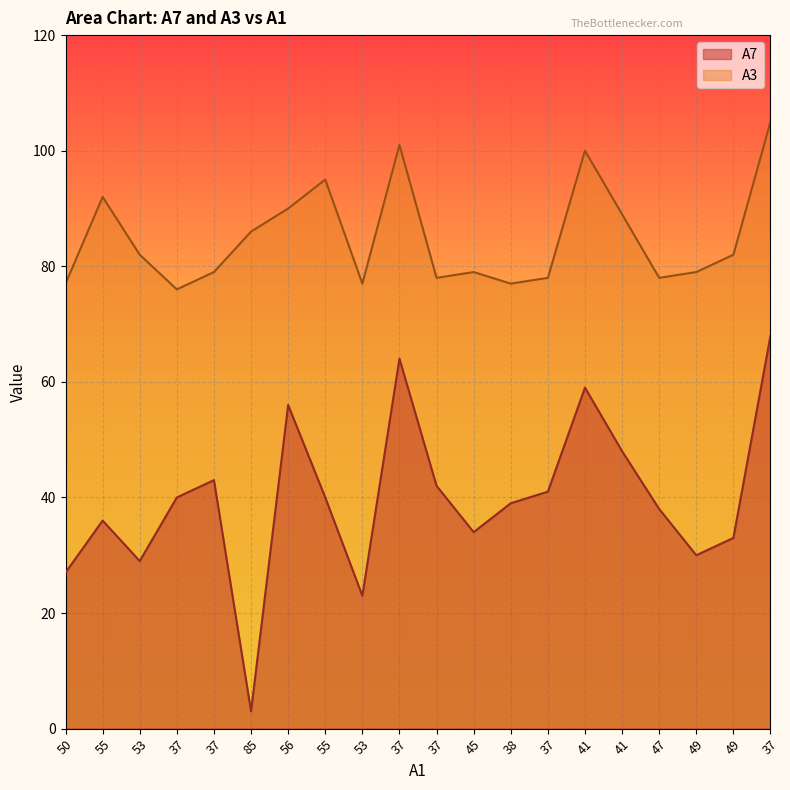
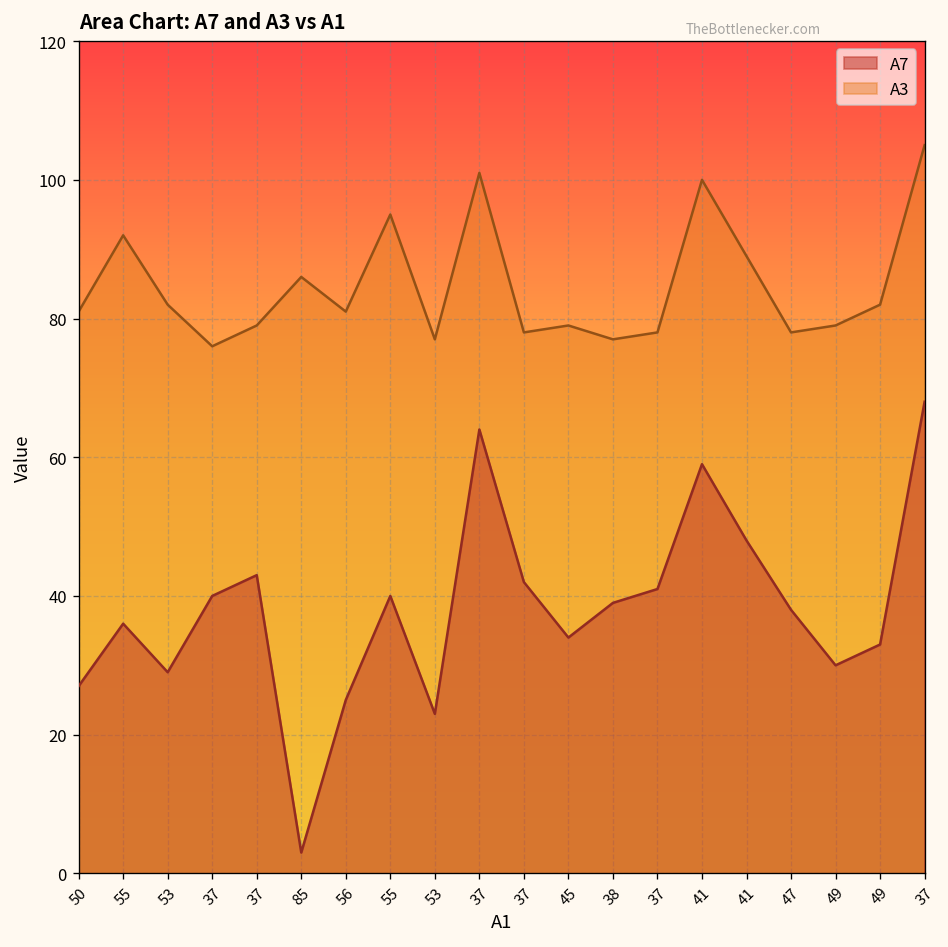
A3, 50: 77 -> 81
A7, 56: 56 -> 25
A3, 56: 90 -> 81
